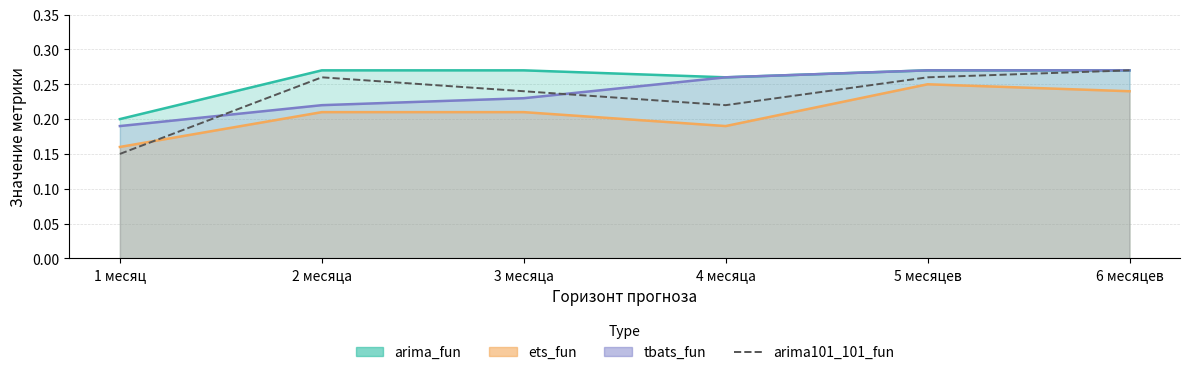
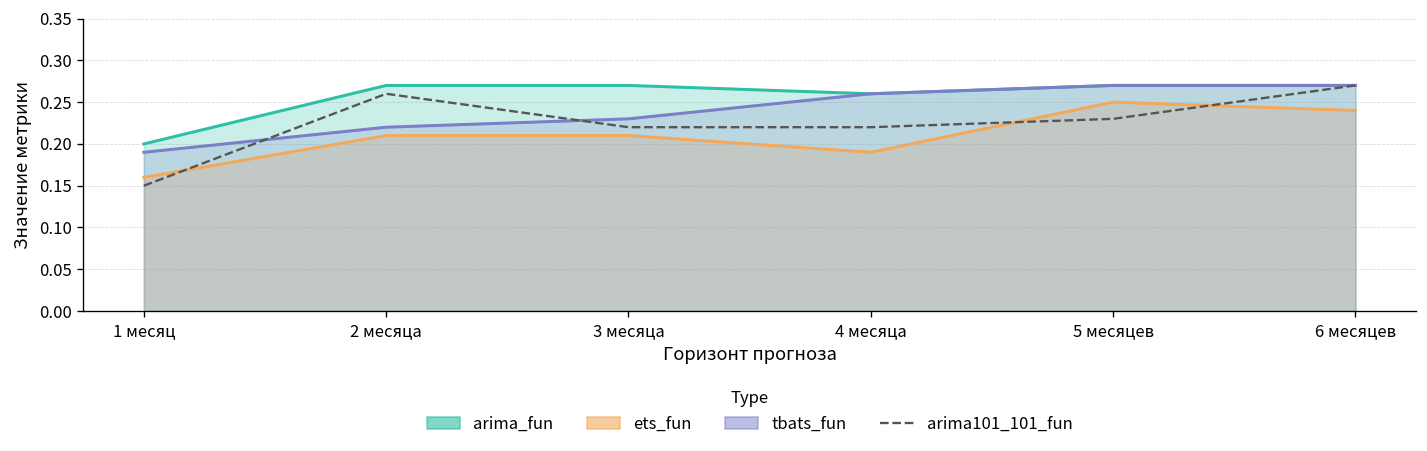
arima101_101_fun, 3 месяца: 0.24 -> 0.22
arima101_101_fun, 5 месяцев: 0.26 -> 0.23
